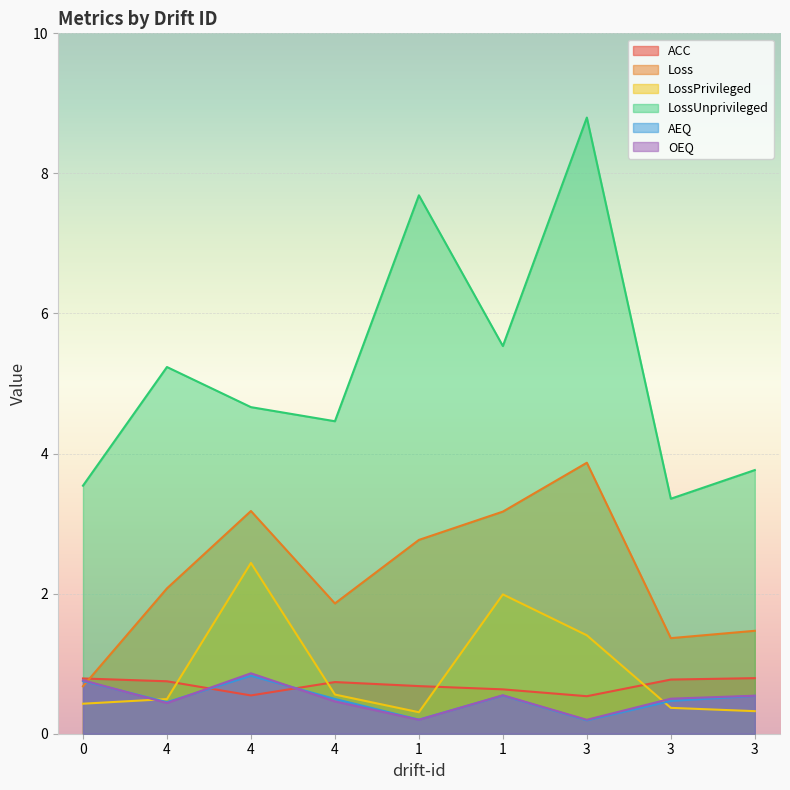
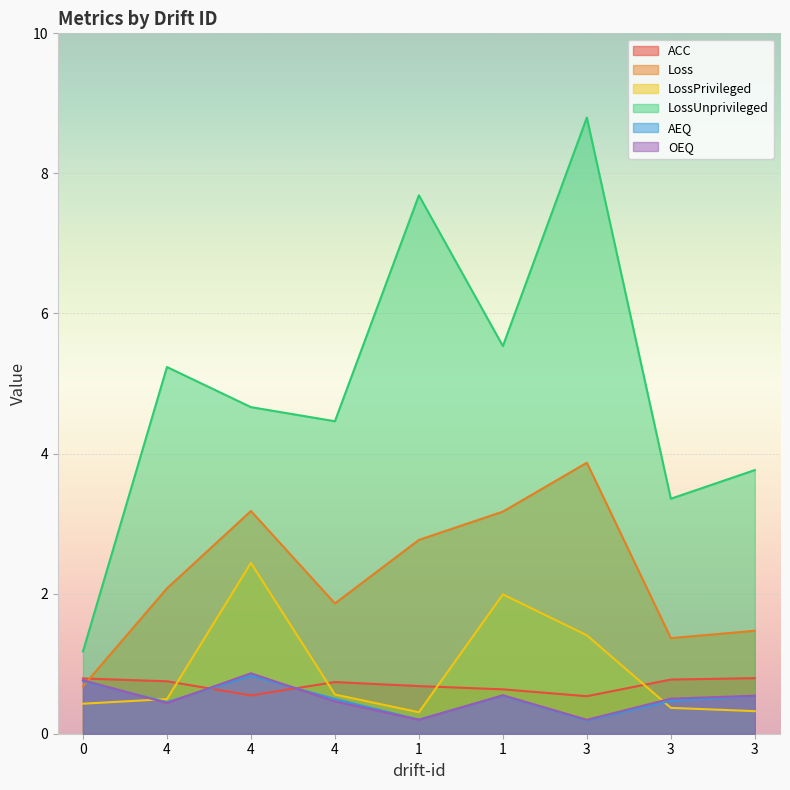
LossUnprivileged, 0: 3.5 -> 1.2
